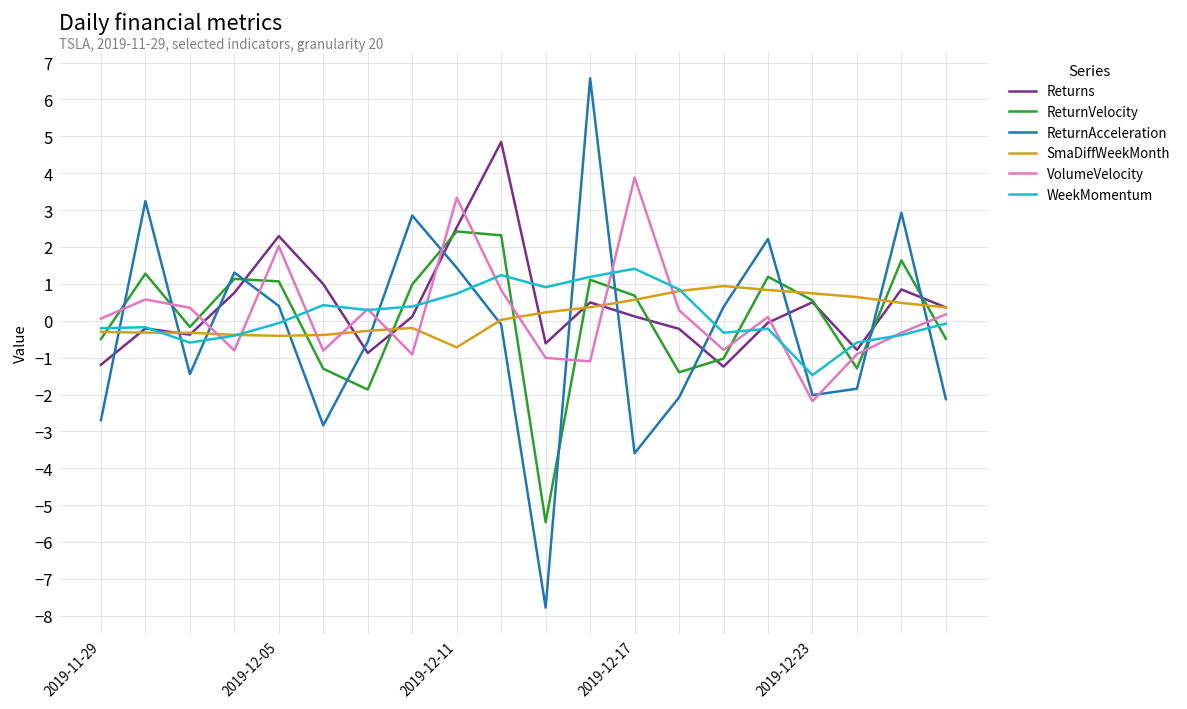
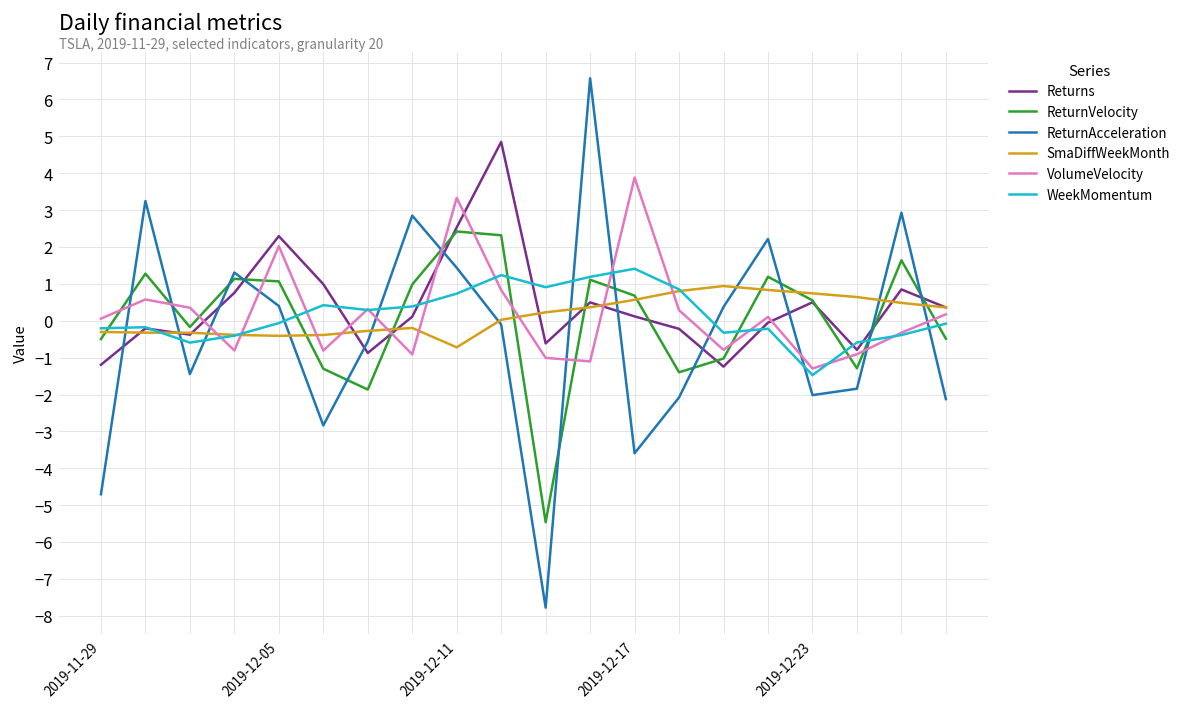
ReturnAcceleration, 2019-11-29: -2.7 -> -4.7
VolumeVelocity, 2019-12-23: -2.2 -> -1.3
